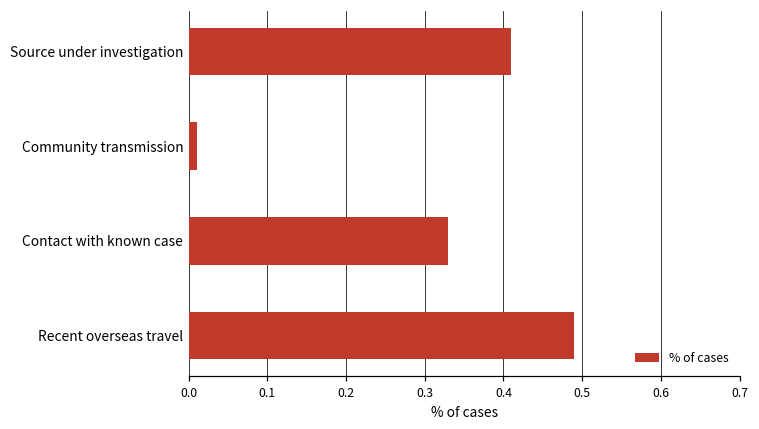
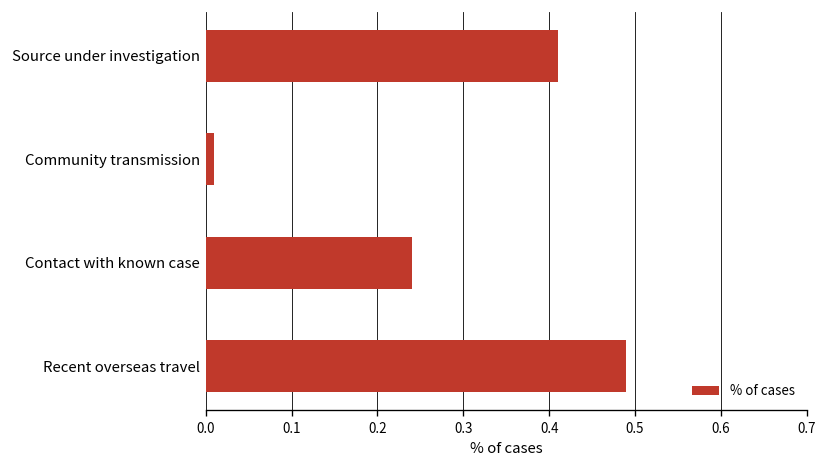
Contact with known case: 0.33 -> 0.24
